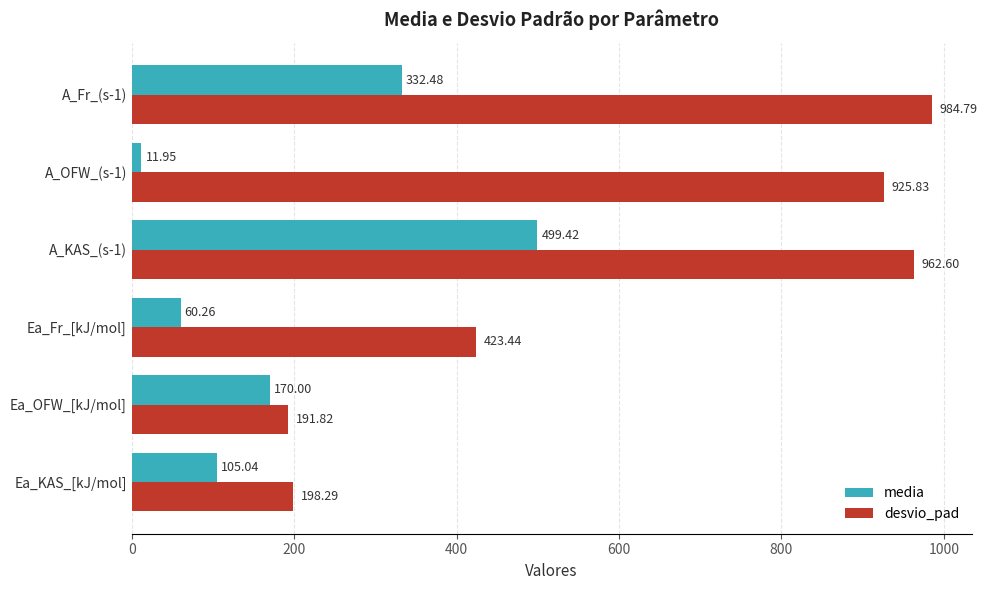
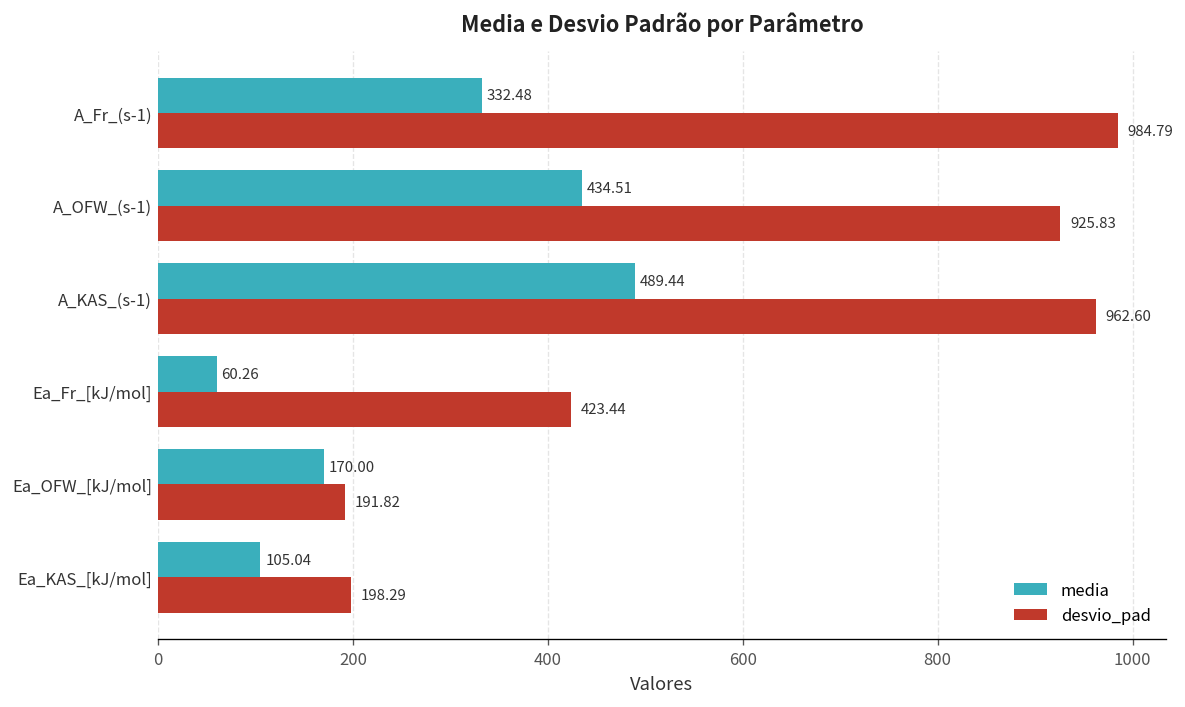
media, A_OFW_(s-1): 11.95 -> 434.51
media, A_KAS_(s-1): 499.42 -> 489.44
